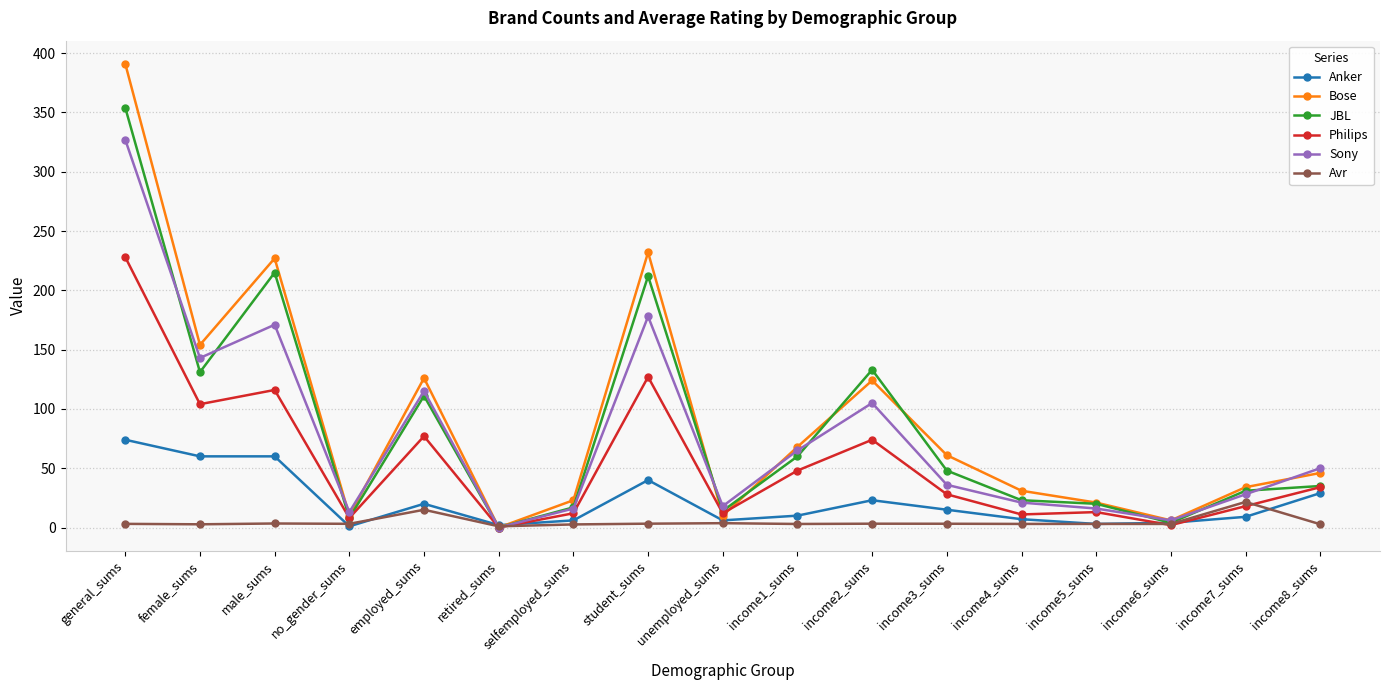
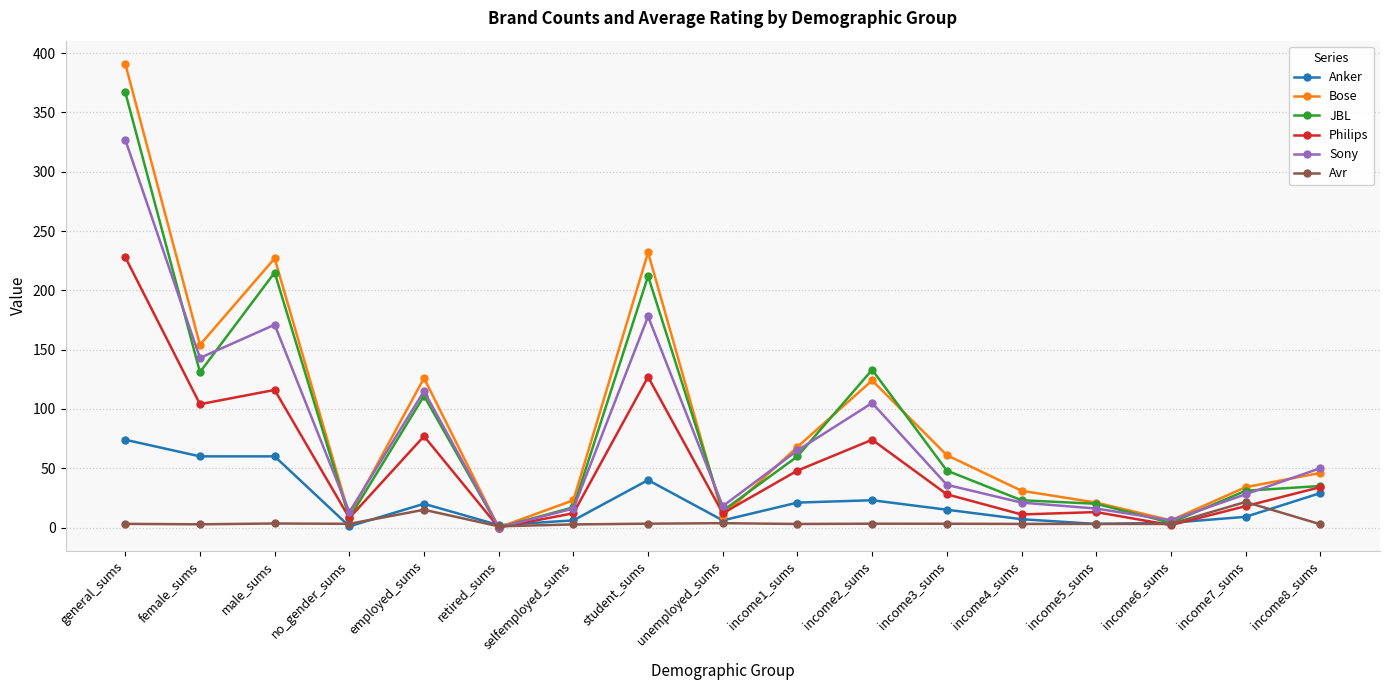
JBL, general_sums: 354 -> 367
Anker, income1_sums: 10 -> 21
